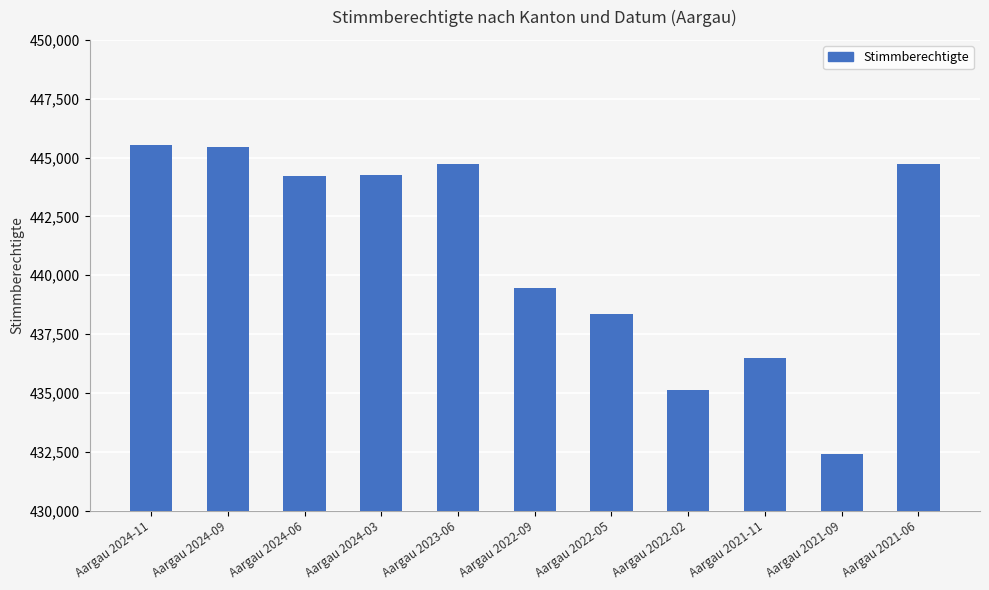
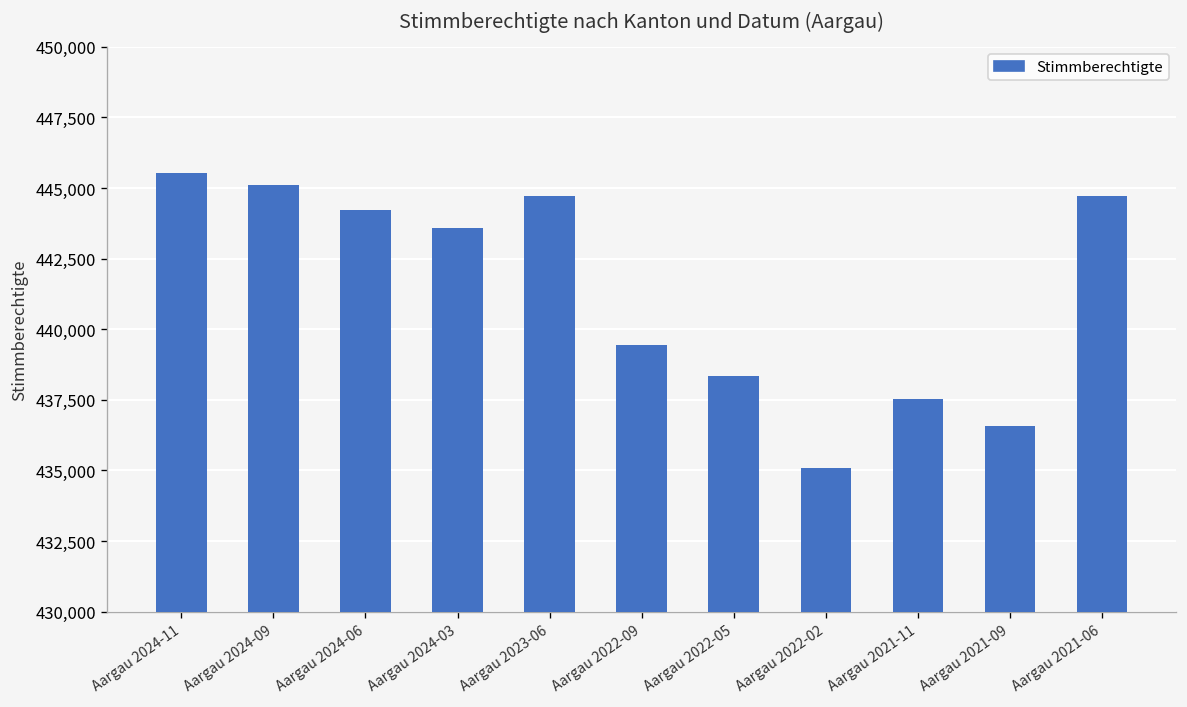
Aargau 2024-09: 445,500 -> 445,100
Aargau 2024-03: 444,300 -> 443,600
Aargau 2021-11: 436,500 -> 437,500
Aargau 2021-09: 432,400 -> 436,600
